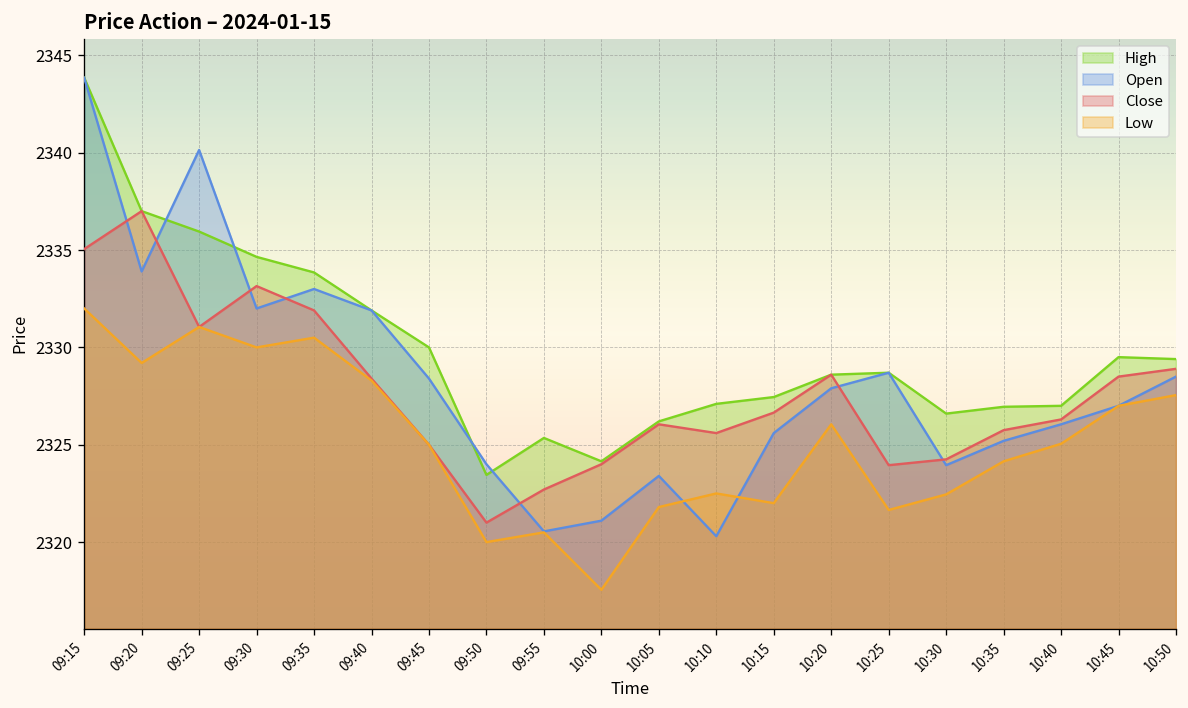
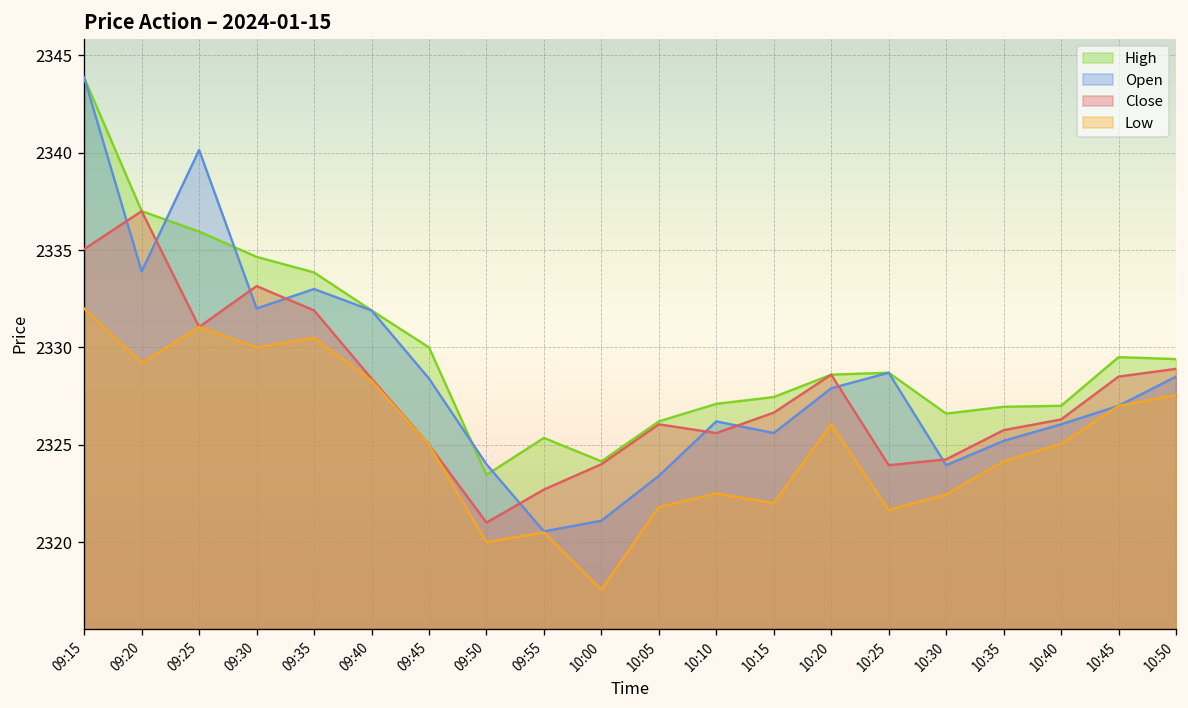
Open, 10:10: 2320.3 -> 2326.2
